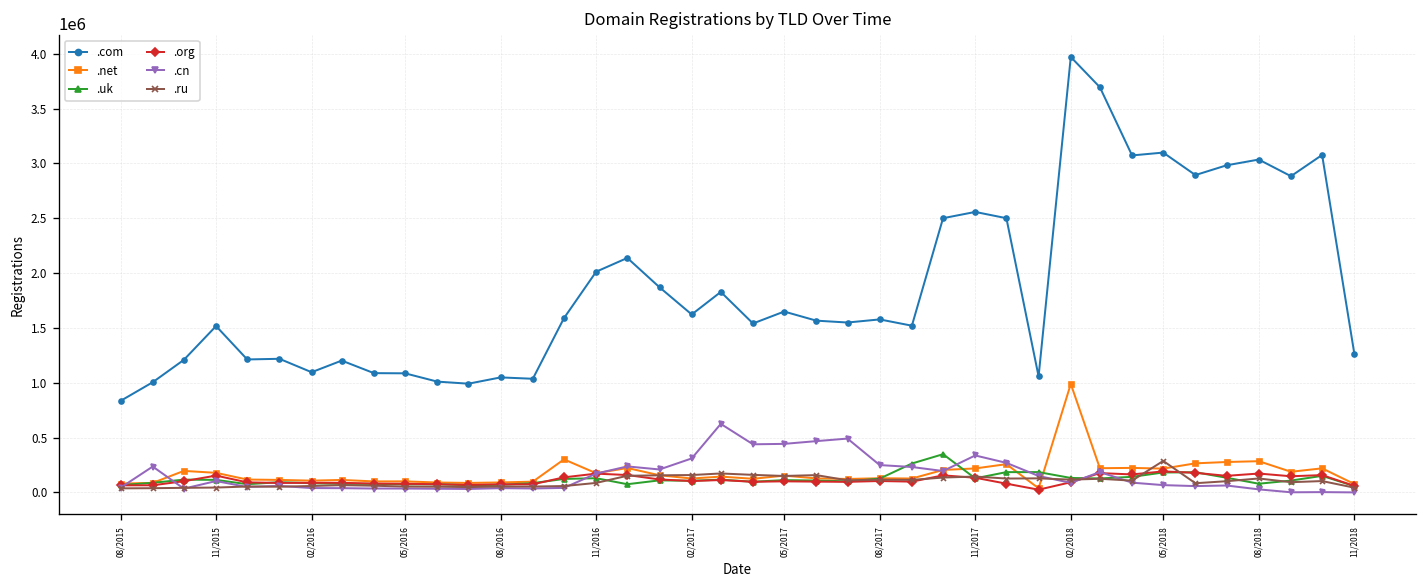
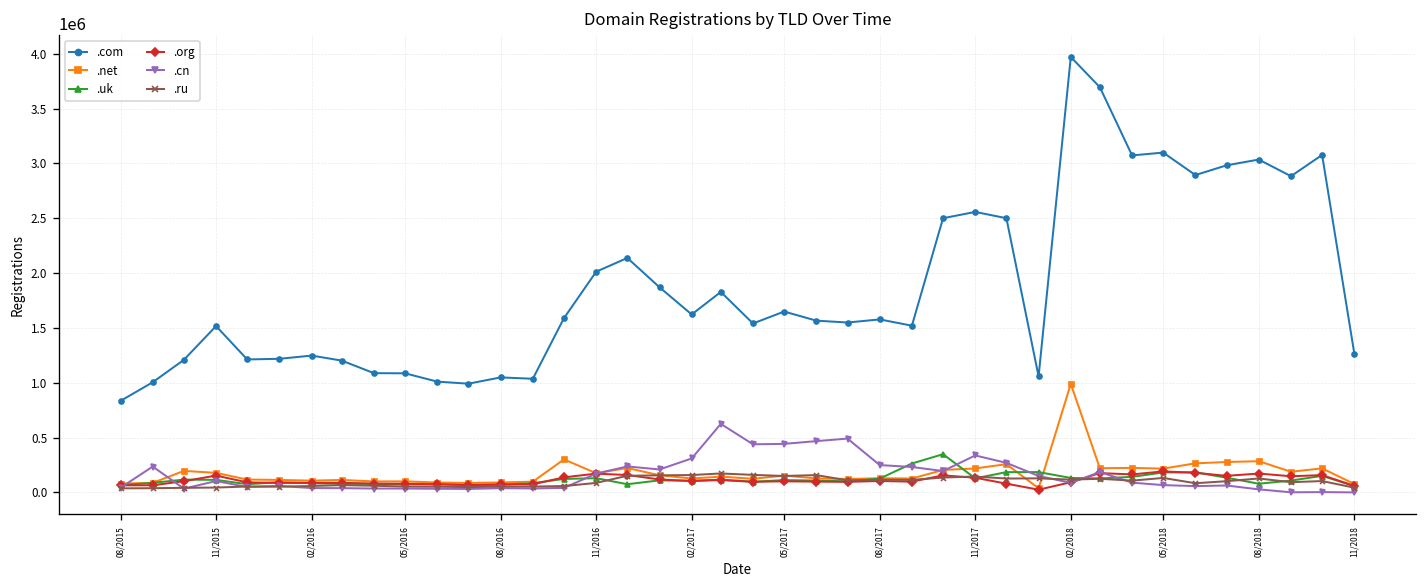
.com, 02/2016: 1100000 -> 1200000
.ru, 05/2018: 300000 -> 100000
